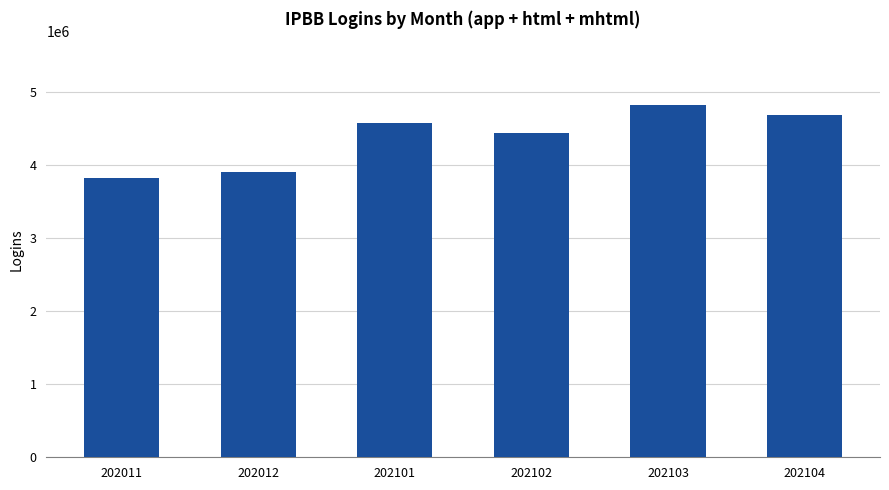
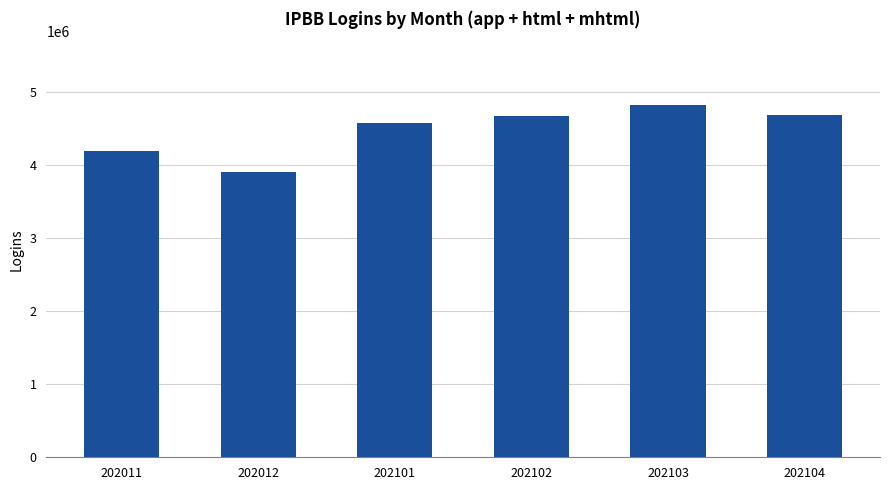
202011: 3800000 -> 4200000
202102: 4400000 -> 4700000
